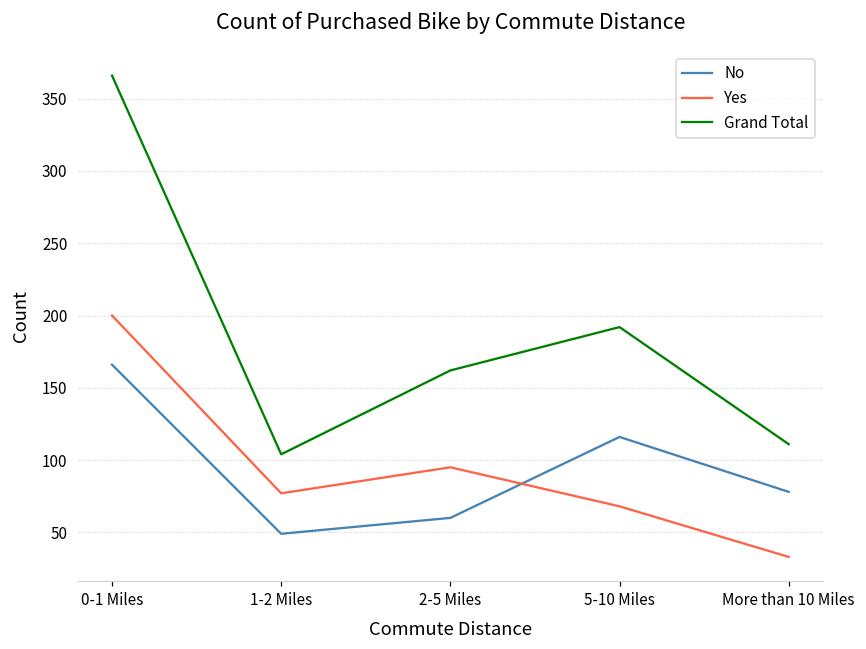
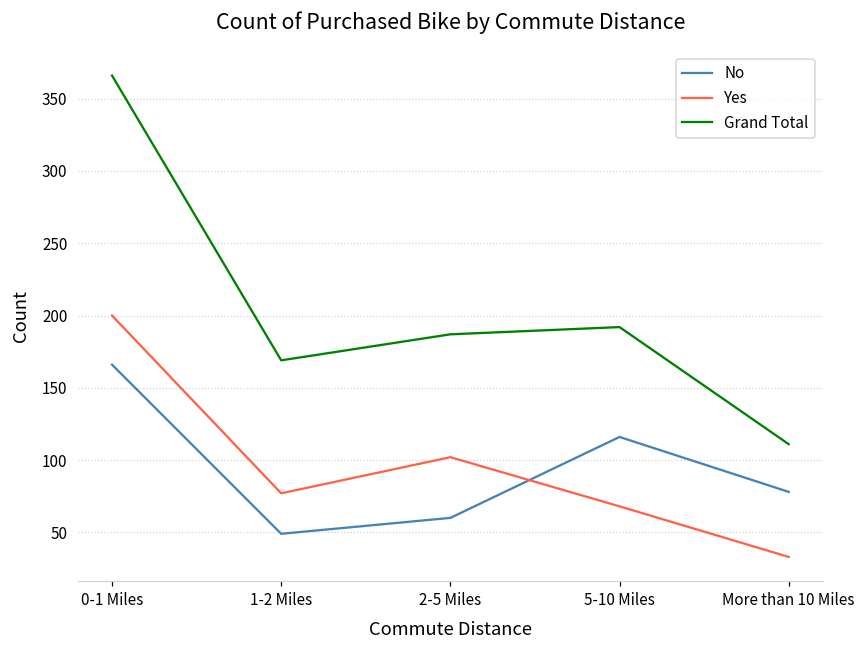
Grand Total, 1-2 Miles: 104 -> 169
Yes, 2-5 Miles: 95 -> 102
Grand Total, 2-5 Miles: 162 -> 187
